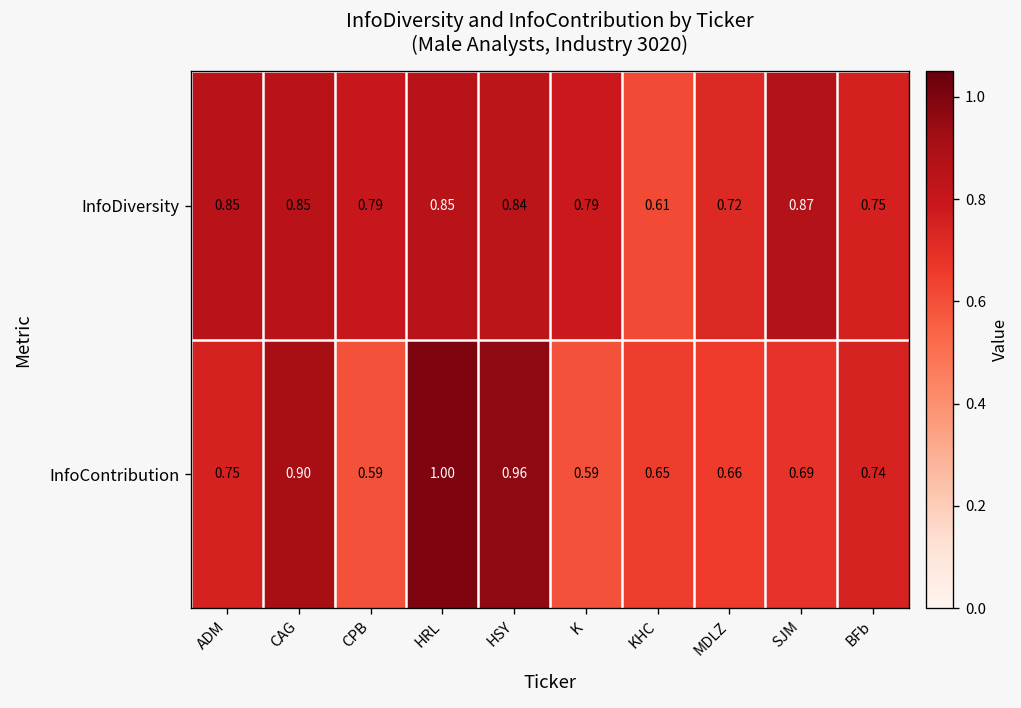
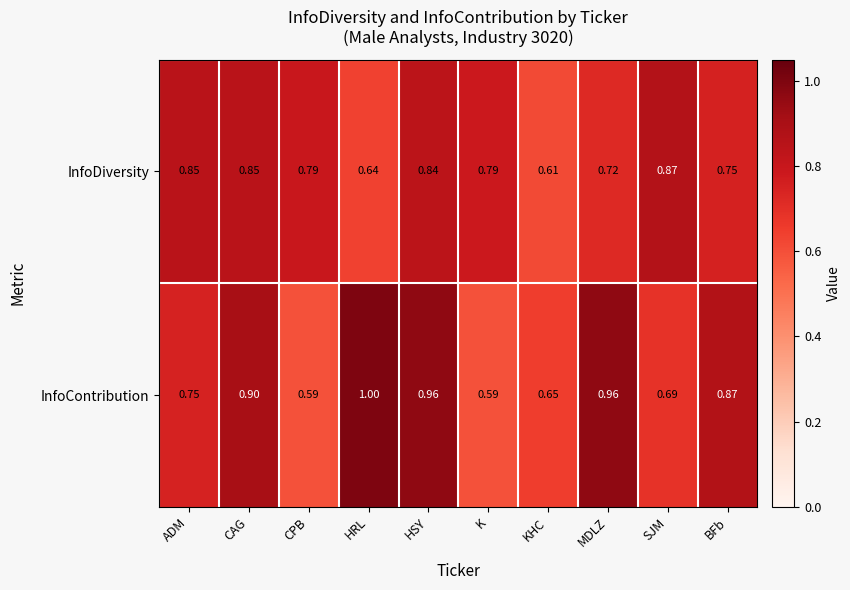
InfoDiversity, HRL: 0.85 -> 0.64
InfoContribution, MDLZ: 0.66 -> 0.96
InfoContribution, BFb: 0.74 -> 0.87
